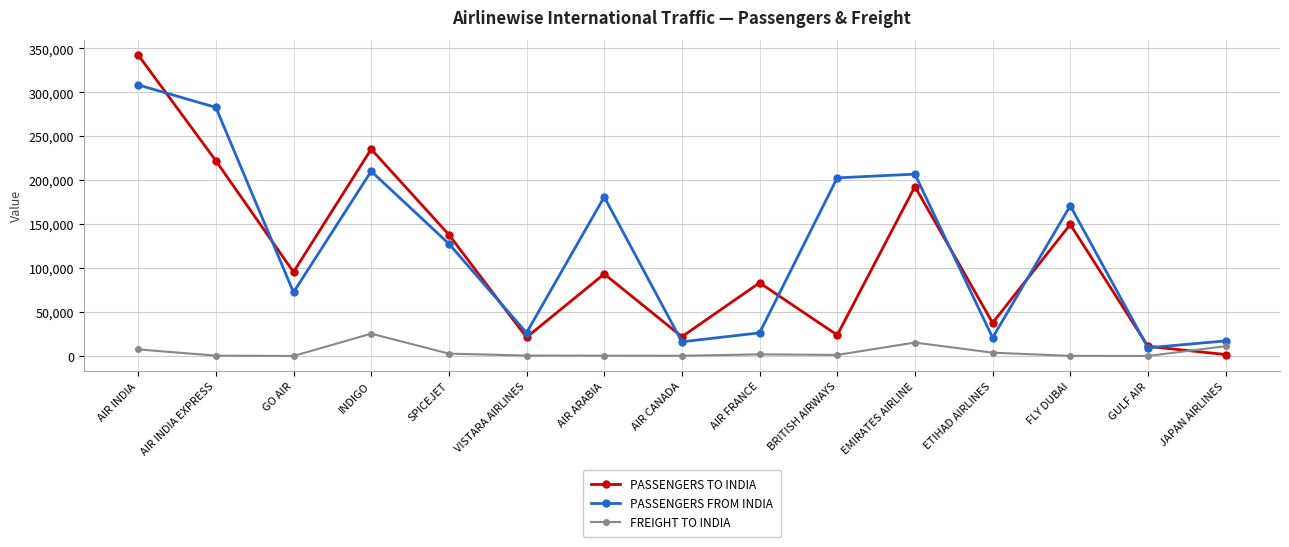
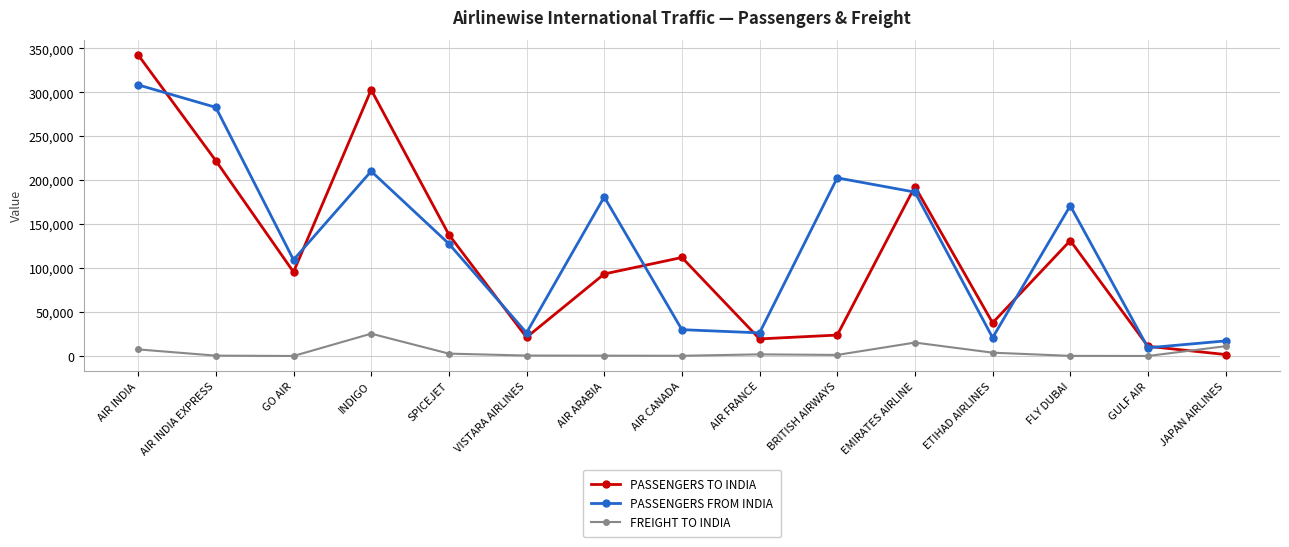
PASSENGERS FROM INDIA, GO AIR: 70,000 -> 110,000
PASSENGERS TO INDIA, INDIGO: 240,000 -> 300,000
PASSENGERS TO INDIA, AIR CANADA: 20,000 -> 110,000
PASSENGERS FROM INDIA, AIR CANADA: 20,000 -> 30,000
PASSENGERS TO INDIA, AIR FRANCE: 80,000 -> 20,000
PASSENGERS FROM INDIA, EMIRATES AIRLINE: 210,000 -> 190,000
PASSENGERS TO INDIA, FLY DUBAI: 150,000 -> 130,000
